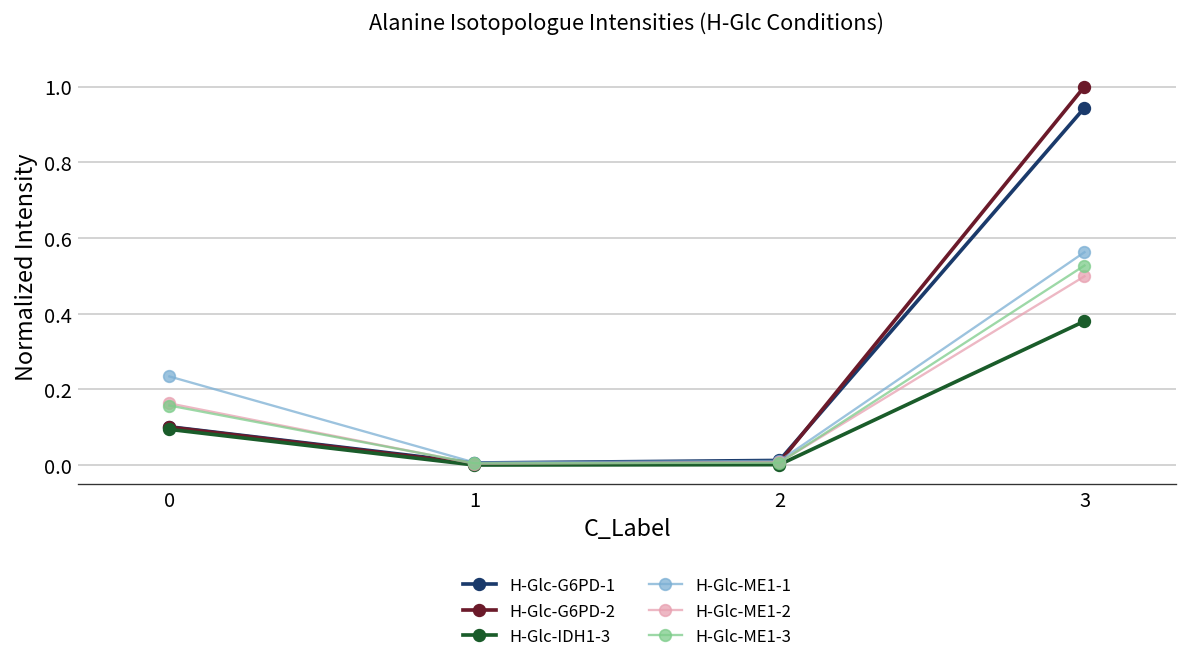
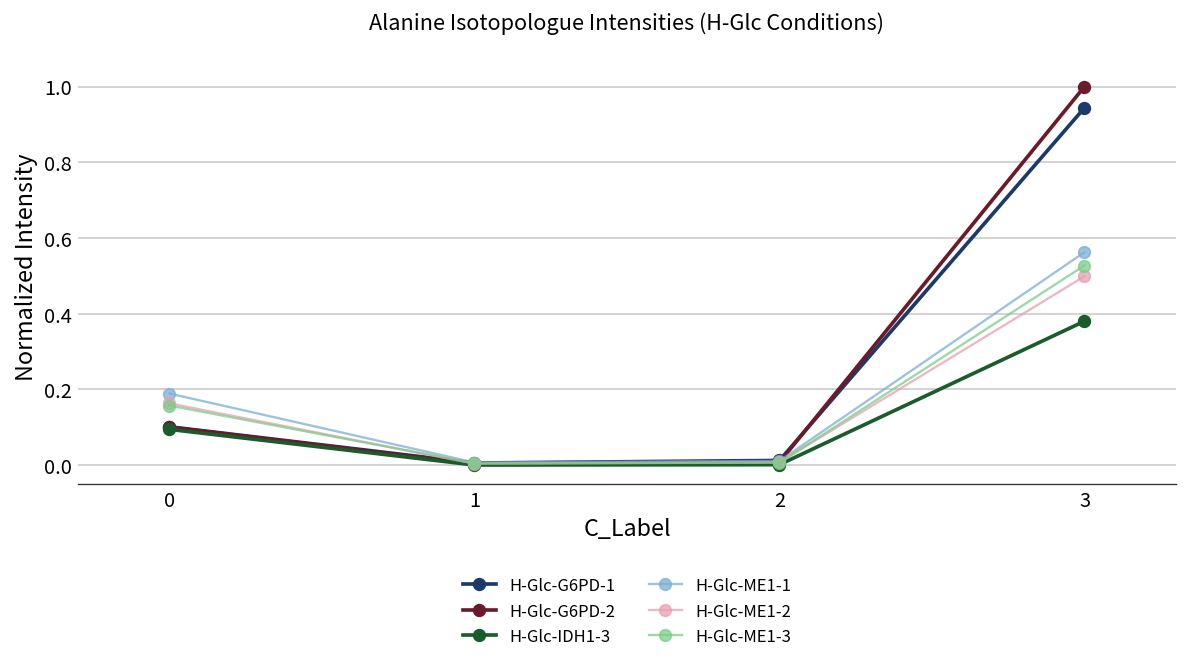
H-Glc-ME1-1, 0: 0.23 -> 0.19
